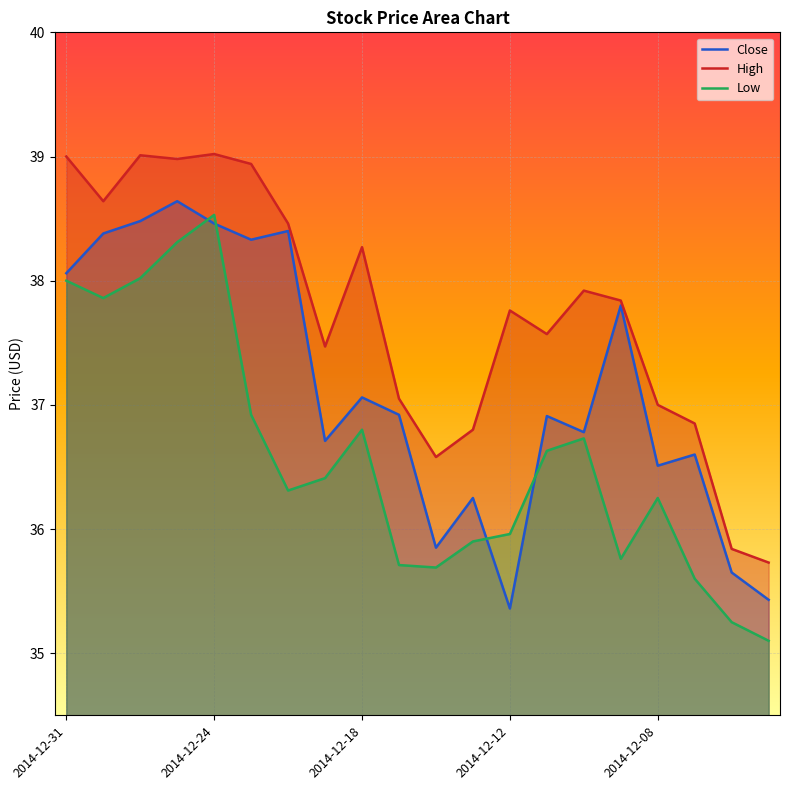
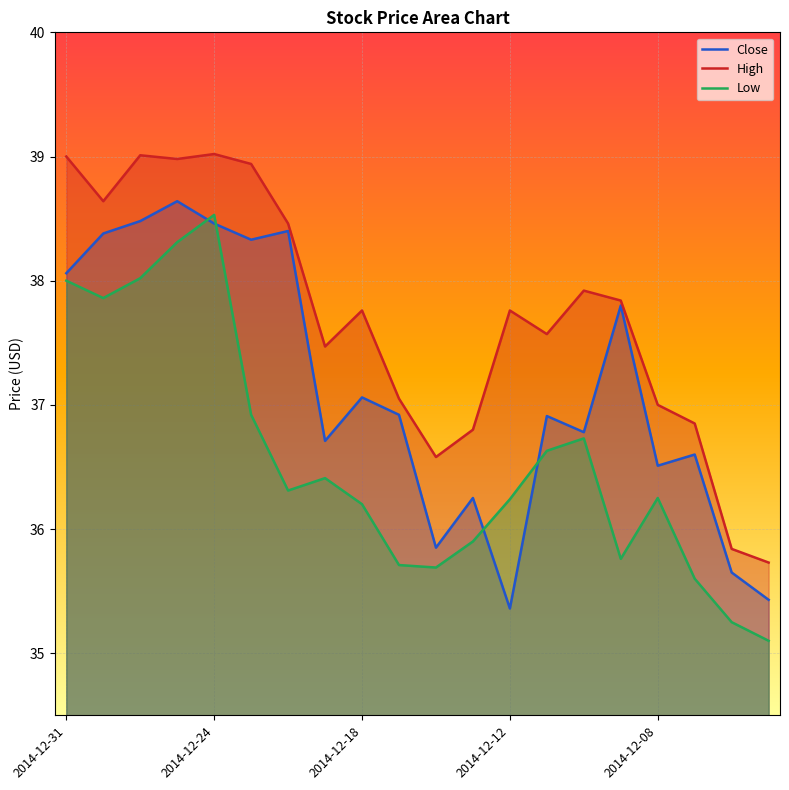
High, 2014-12-18: 38.27 -> 37.76
Low, 2014-12-18: 36.8 -> 36.2
Low, 2014-12-12: 35.96 -> 36.24
